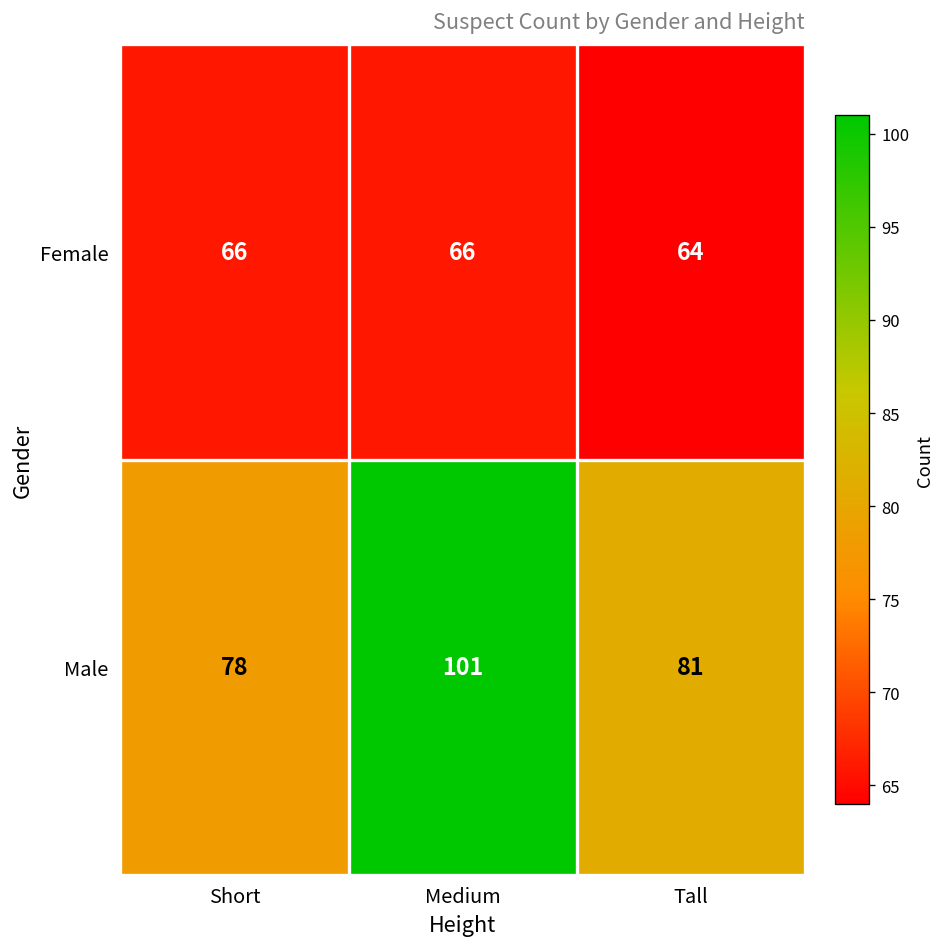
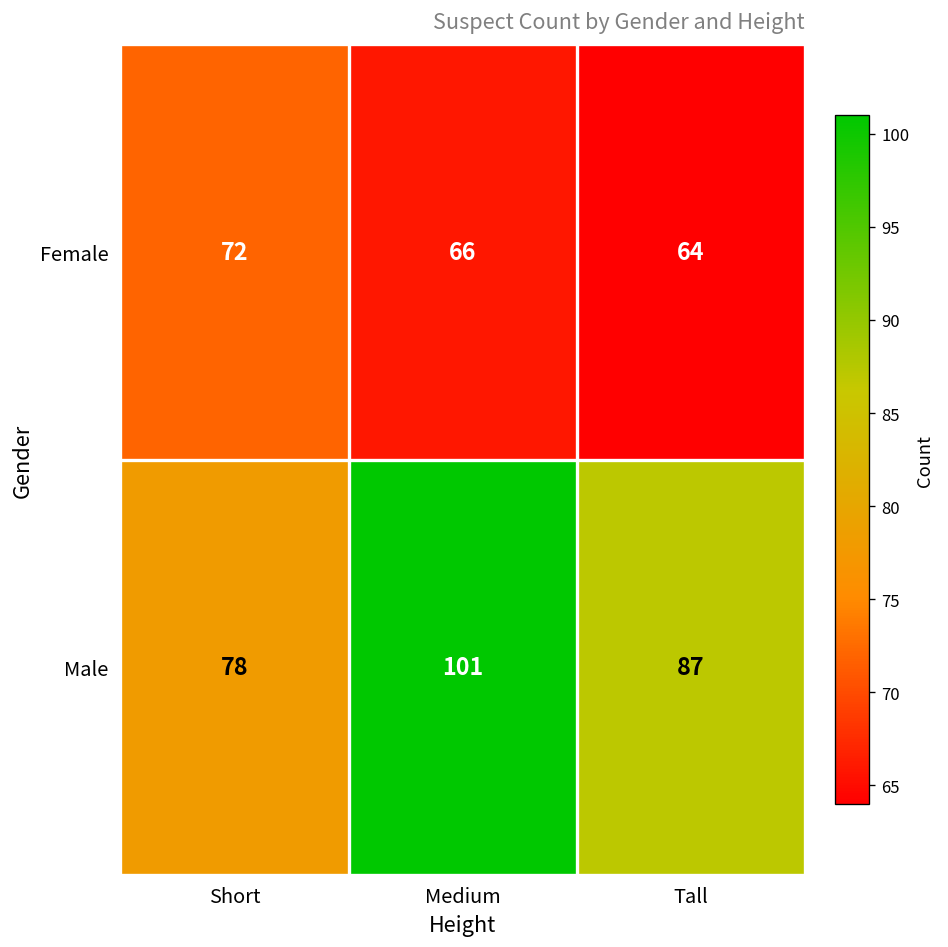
Female, Short: 66 -> 72
Male, Tall: 81 -> 87
